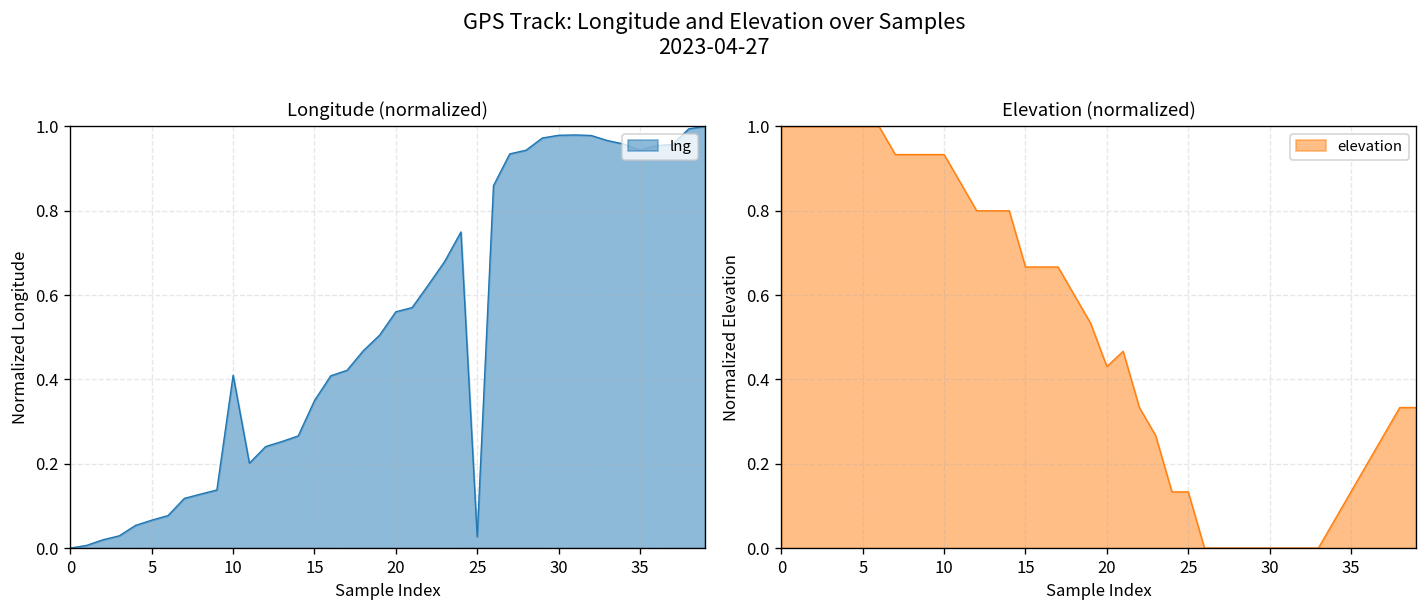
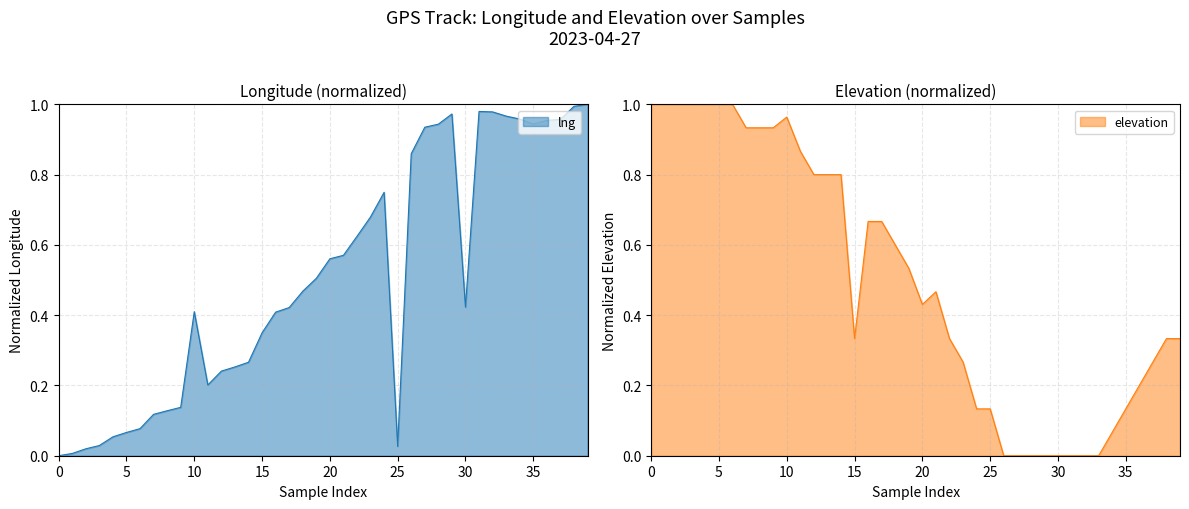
Longitude (normalized), 30: 0.98 -> 0.42
Elevation (normalized), 10: 0.93 -> 0.96
Elevation (normalized), 15: 0.67 -> 0.33
